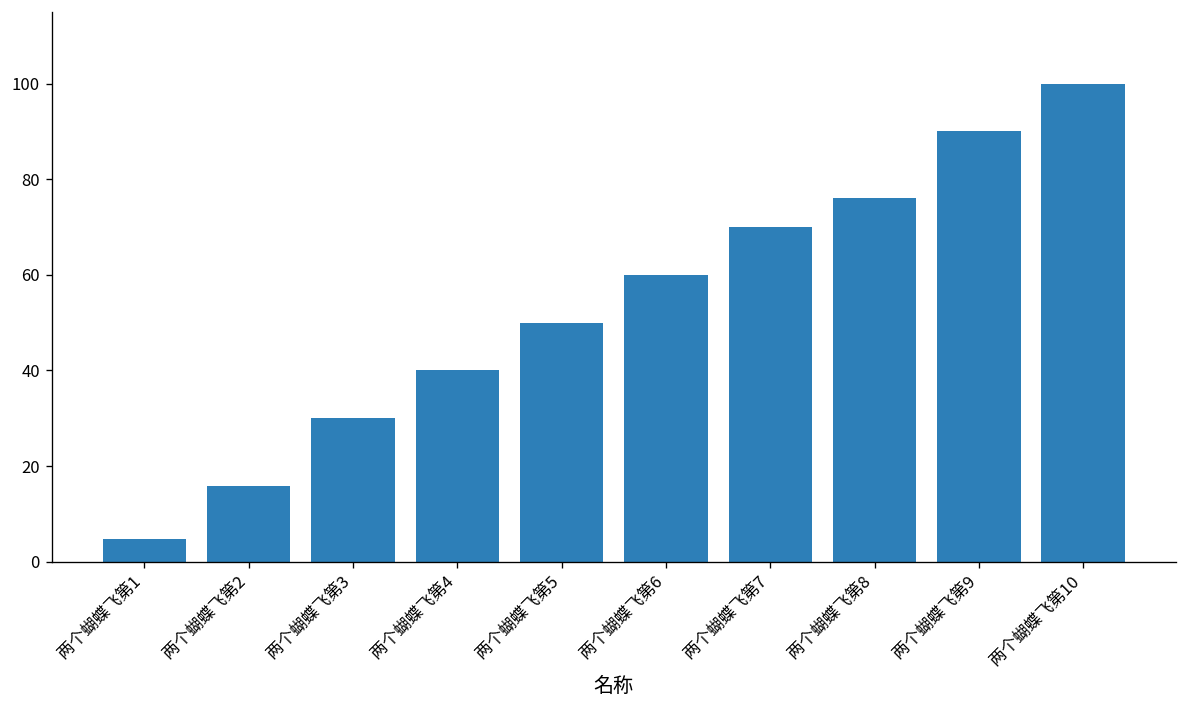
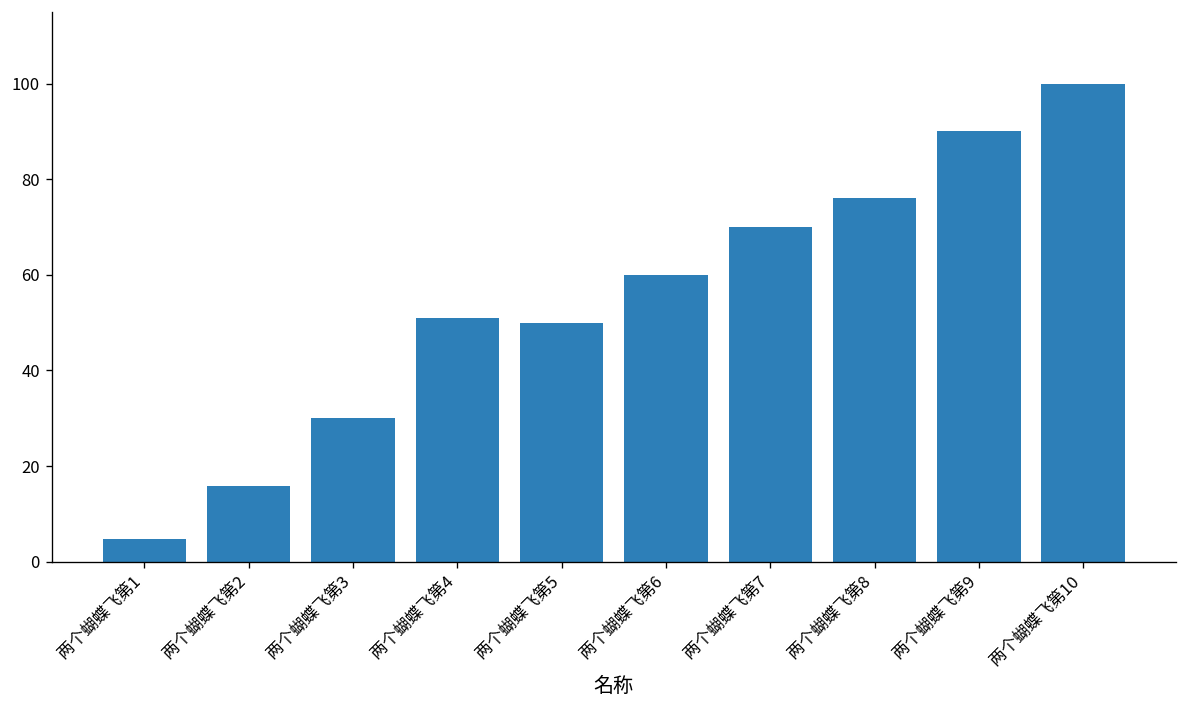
两个蝴蝶飞第4: 40 -> 51
